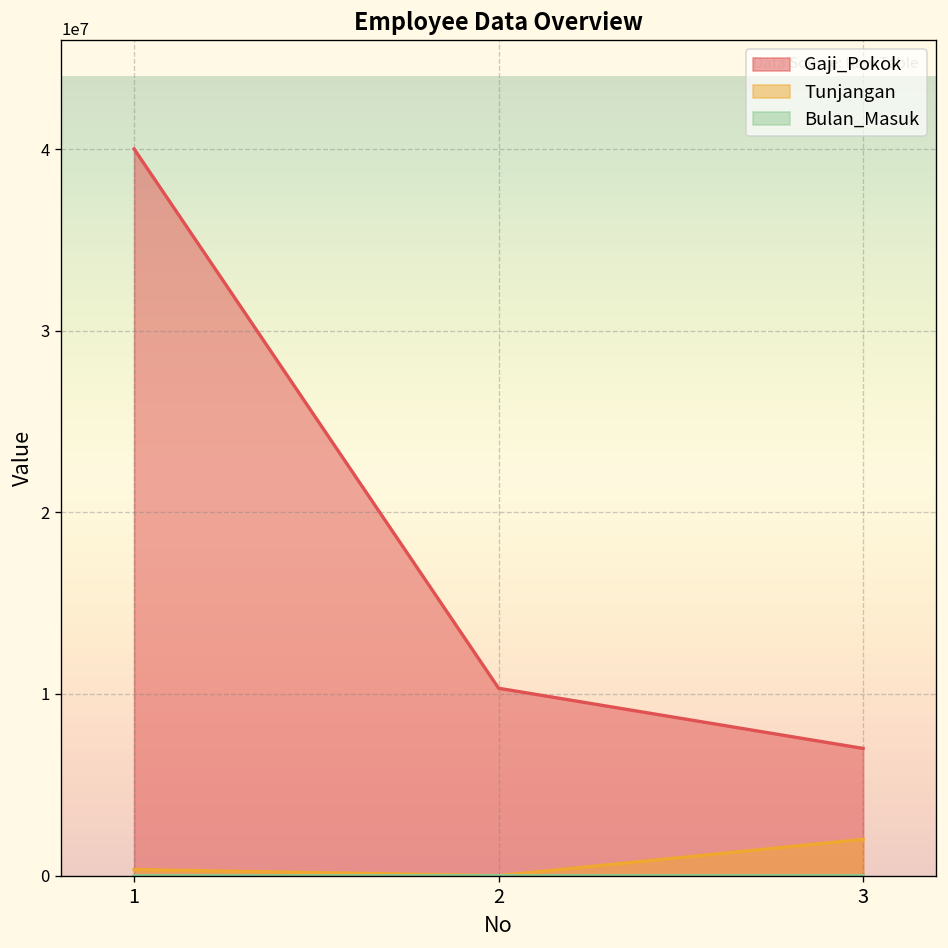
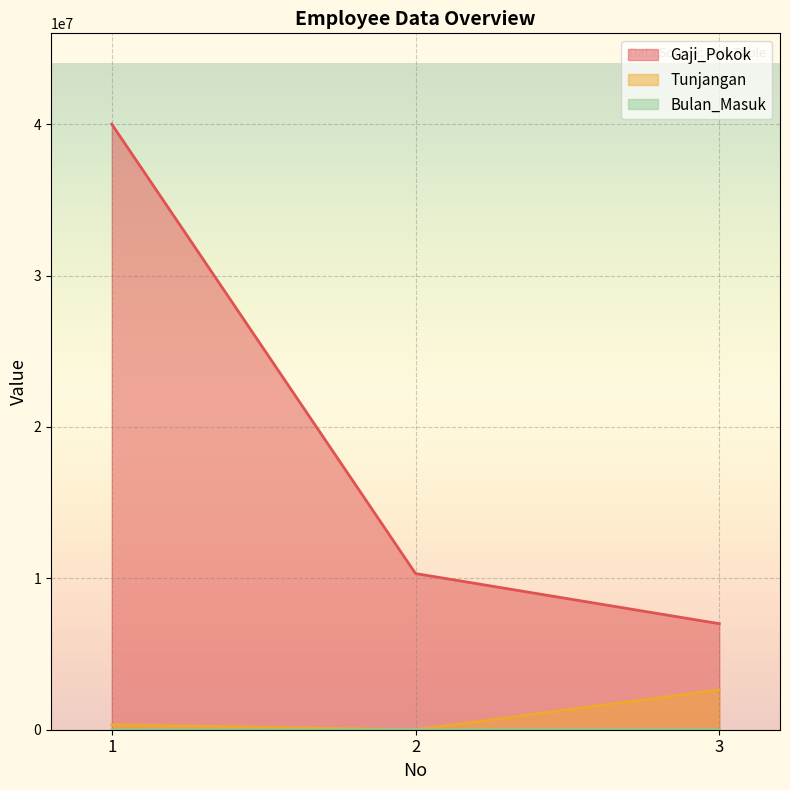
Tunjangan, 3: 2000000 -> 2600000
